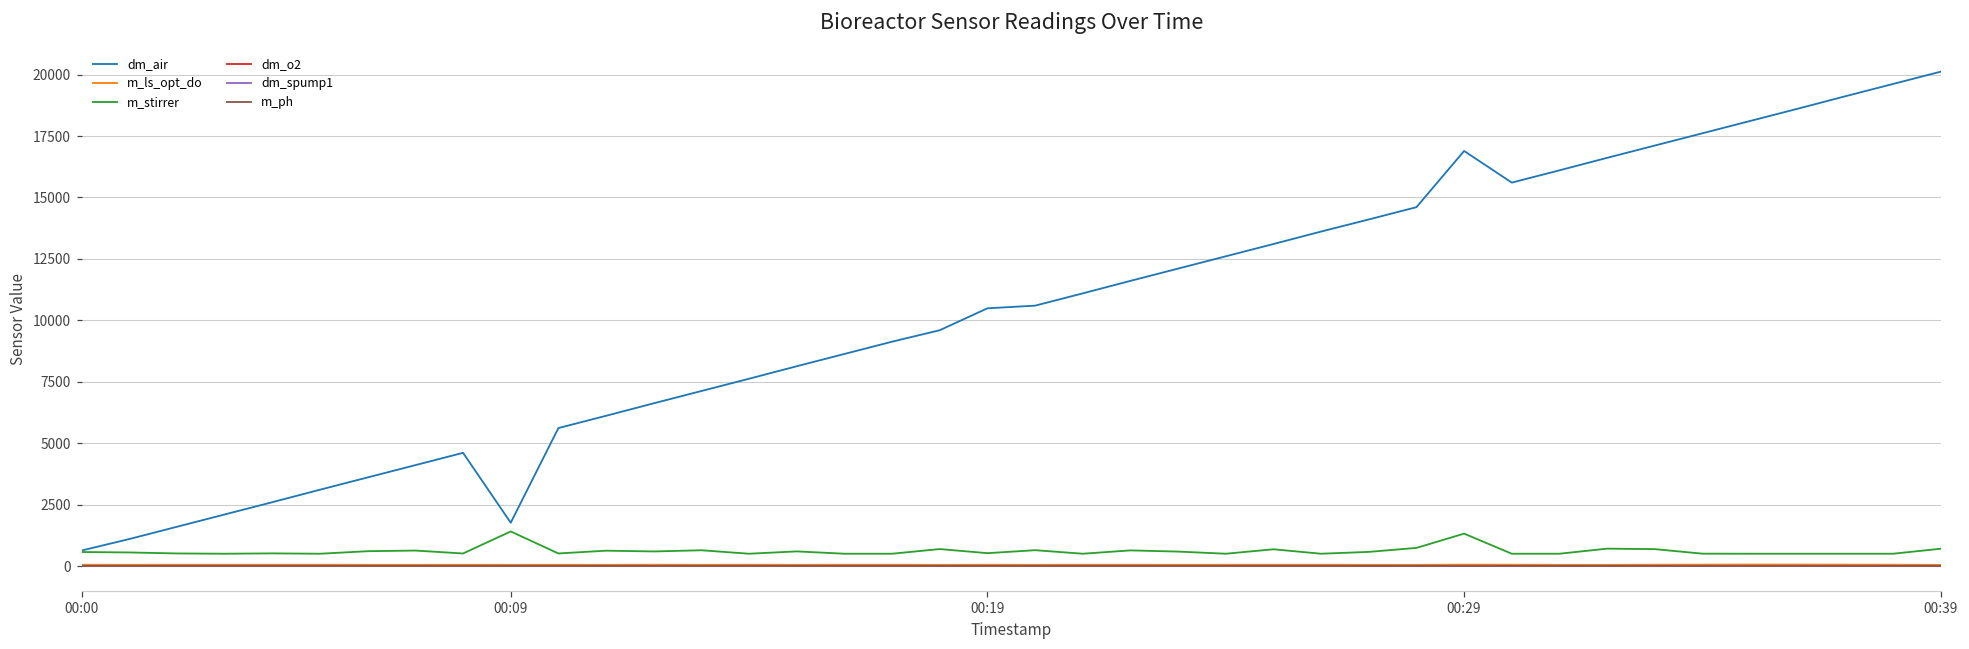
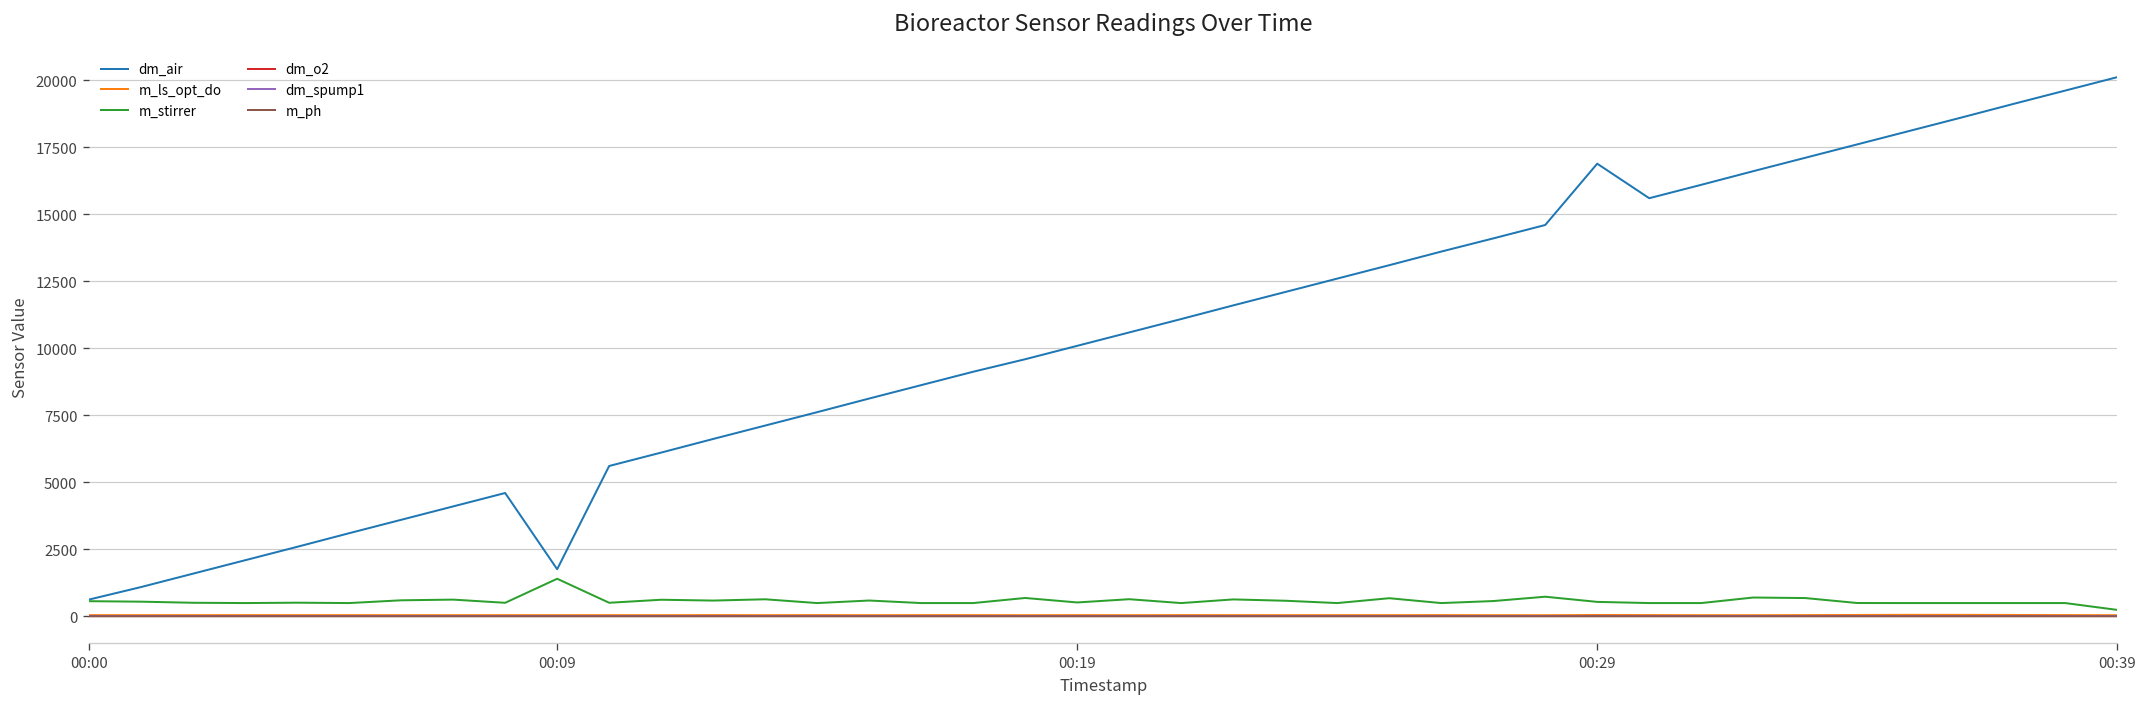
dm_air, 00:19: 10500 -> 10100
m_stirrer, 00:29: 1300 -> 500
m_stirrer, 00:39: 700 -> 200
